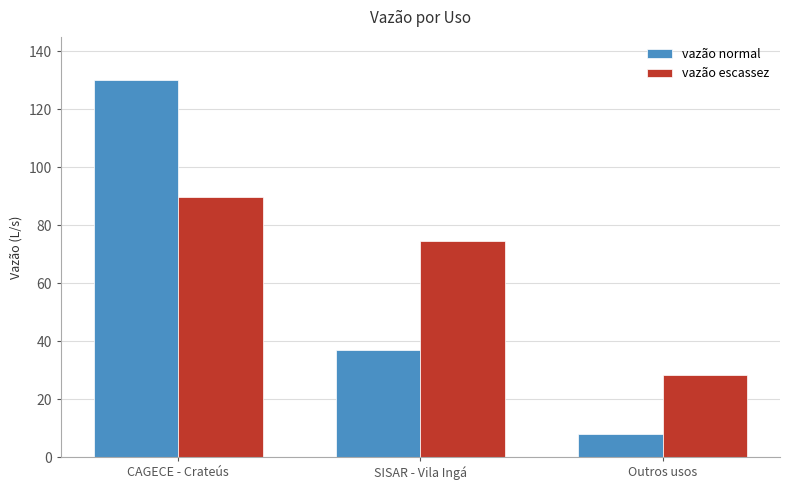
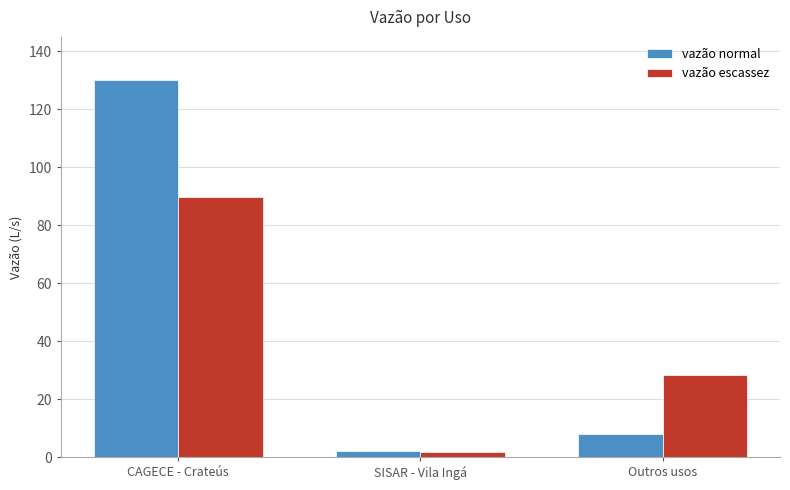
vazão normal, SISAR - Vila Ingá: 37 -> 2
vazão escassez, SISAR - Vila Ingá: 75 -> 2
